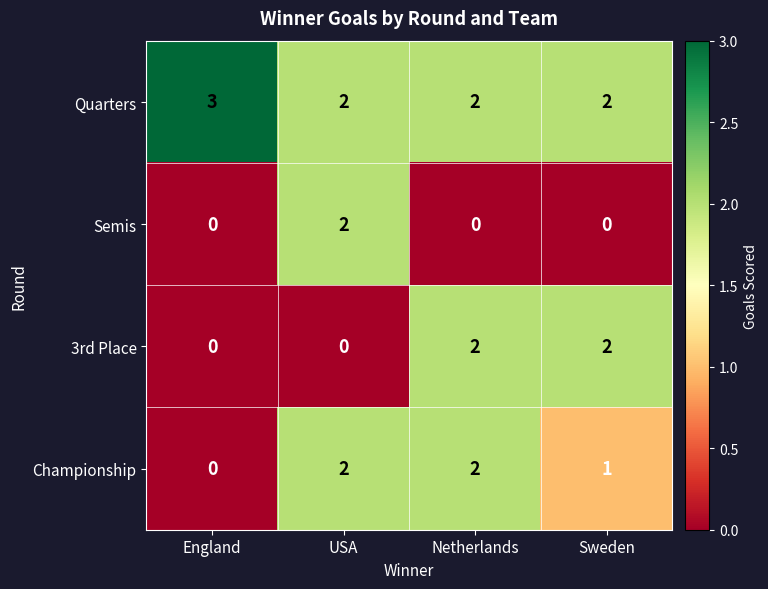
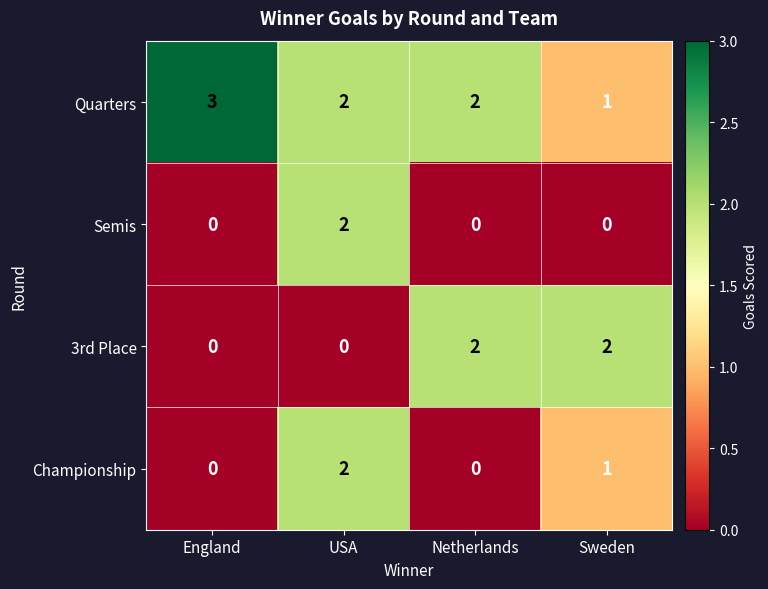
Quarters, Sweden: 2 -> 1
Championship, Netherlands: 2 -> 0
